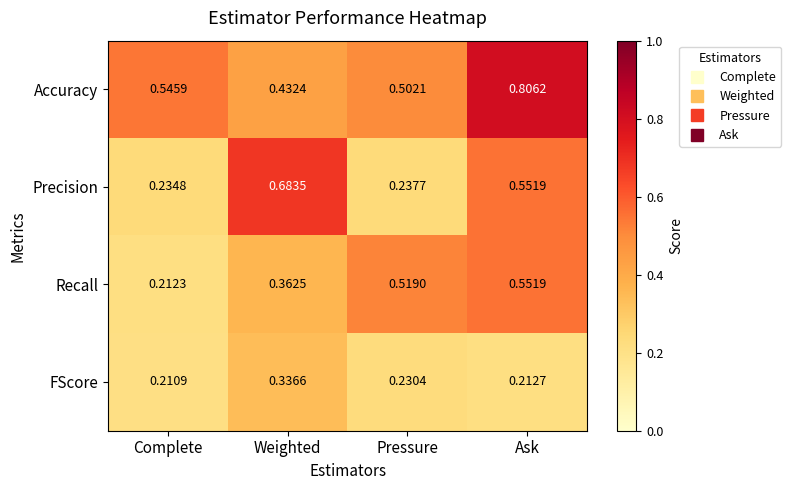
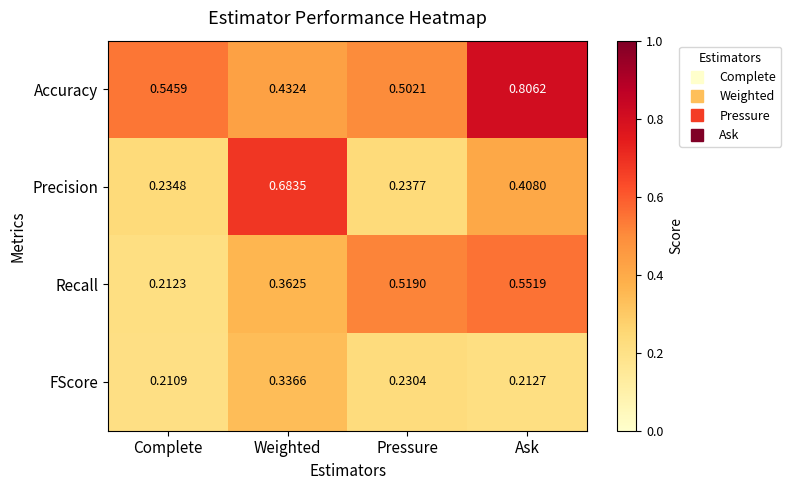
Precision, Ask: 0.5519 -> 0.4080
